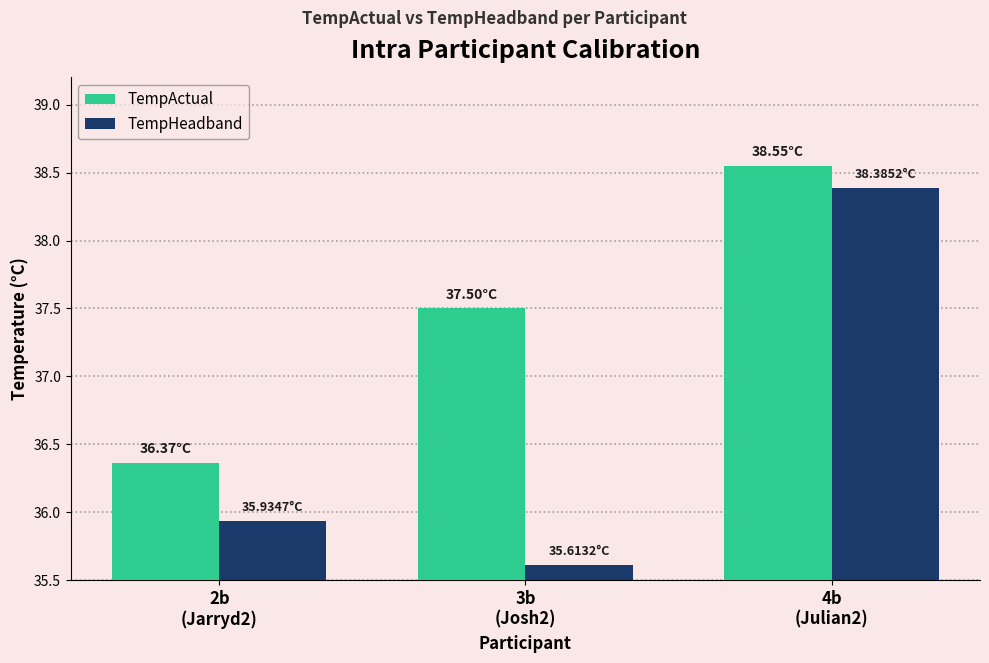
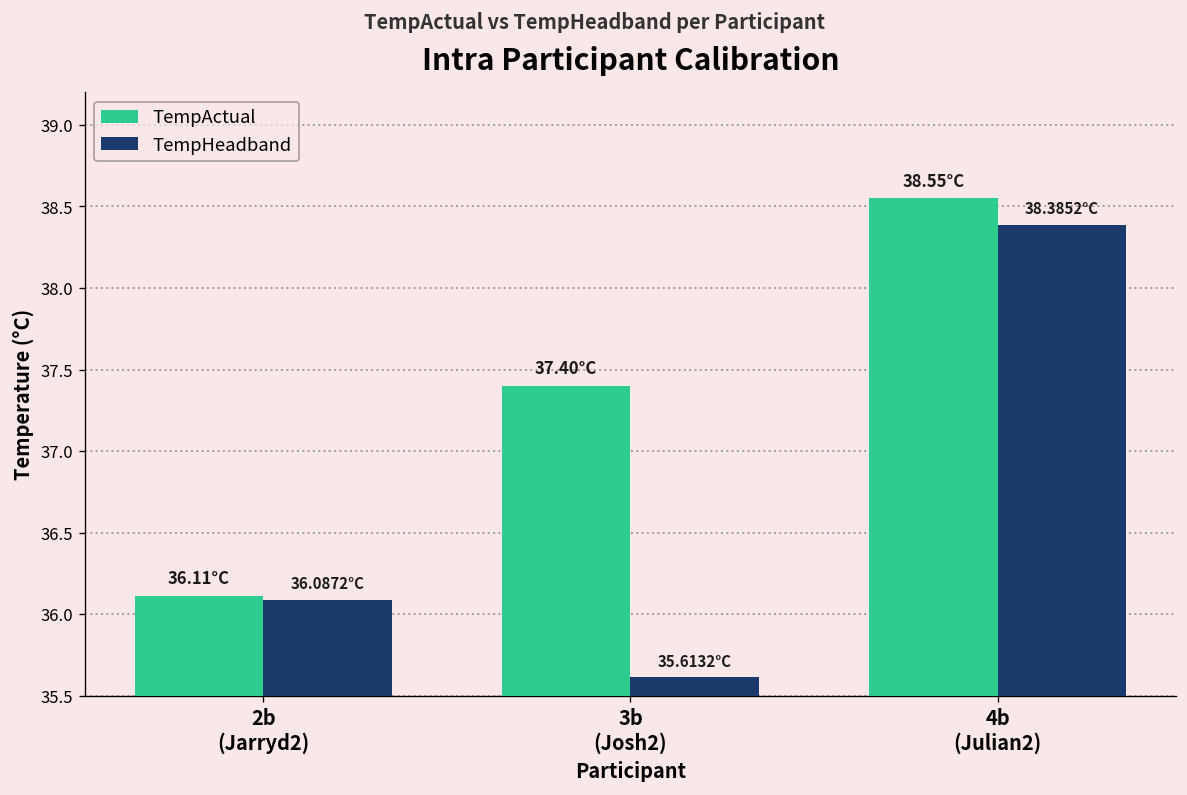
TempActual, 2b (Jarryd2): 36.37°C -> 36.11°C
TempHeadband, 2b (Jarryd2): 35.9347°C -> 36.0872°C
TempActual, 3b (Josh2): 37.50°C -> 37.40°C
